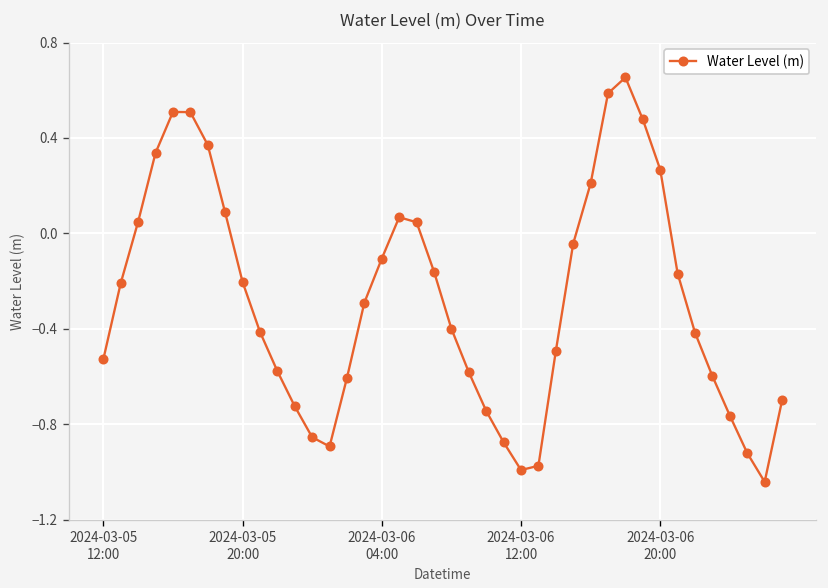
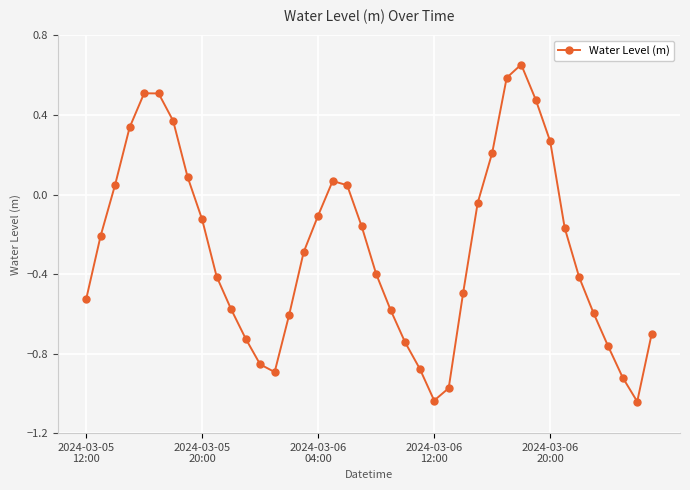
2024-03-05 20:00: -0.20 -> -0.13
2024-03-06 12:00: -0.99 -> -1.04
